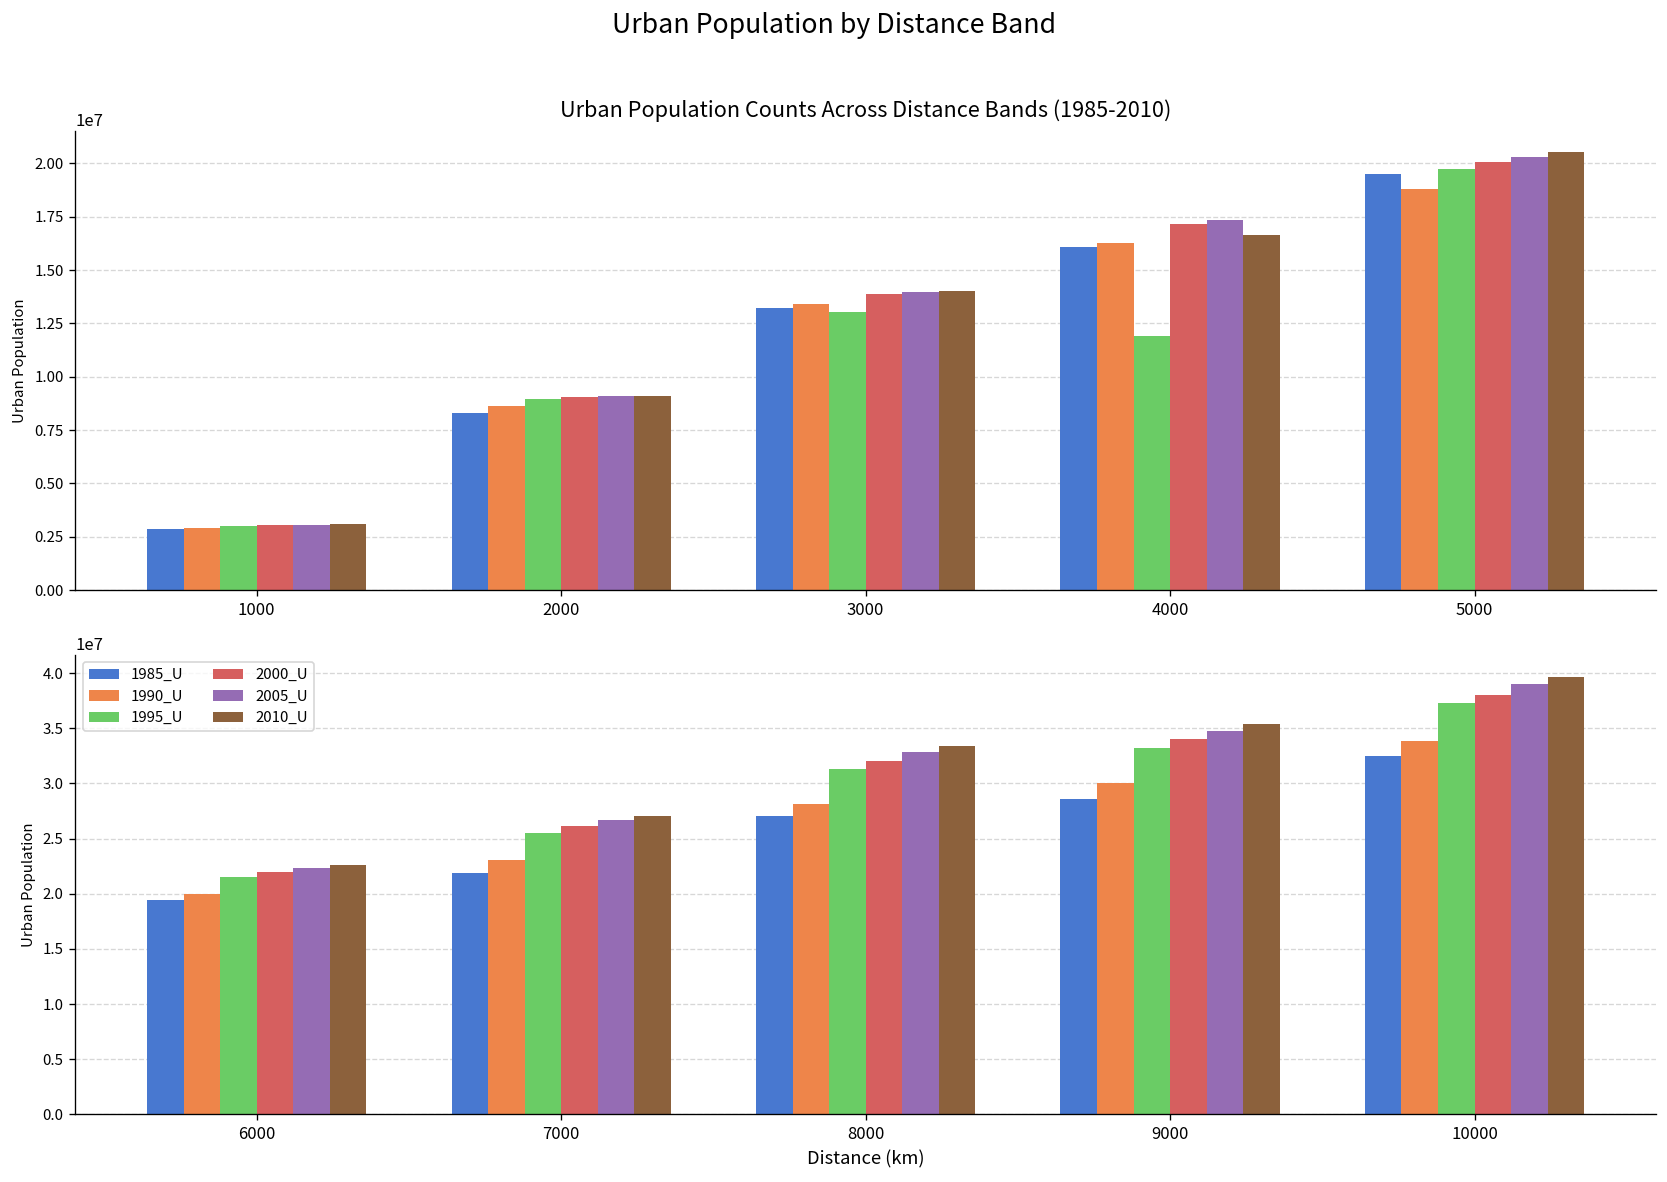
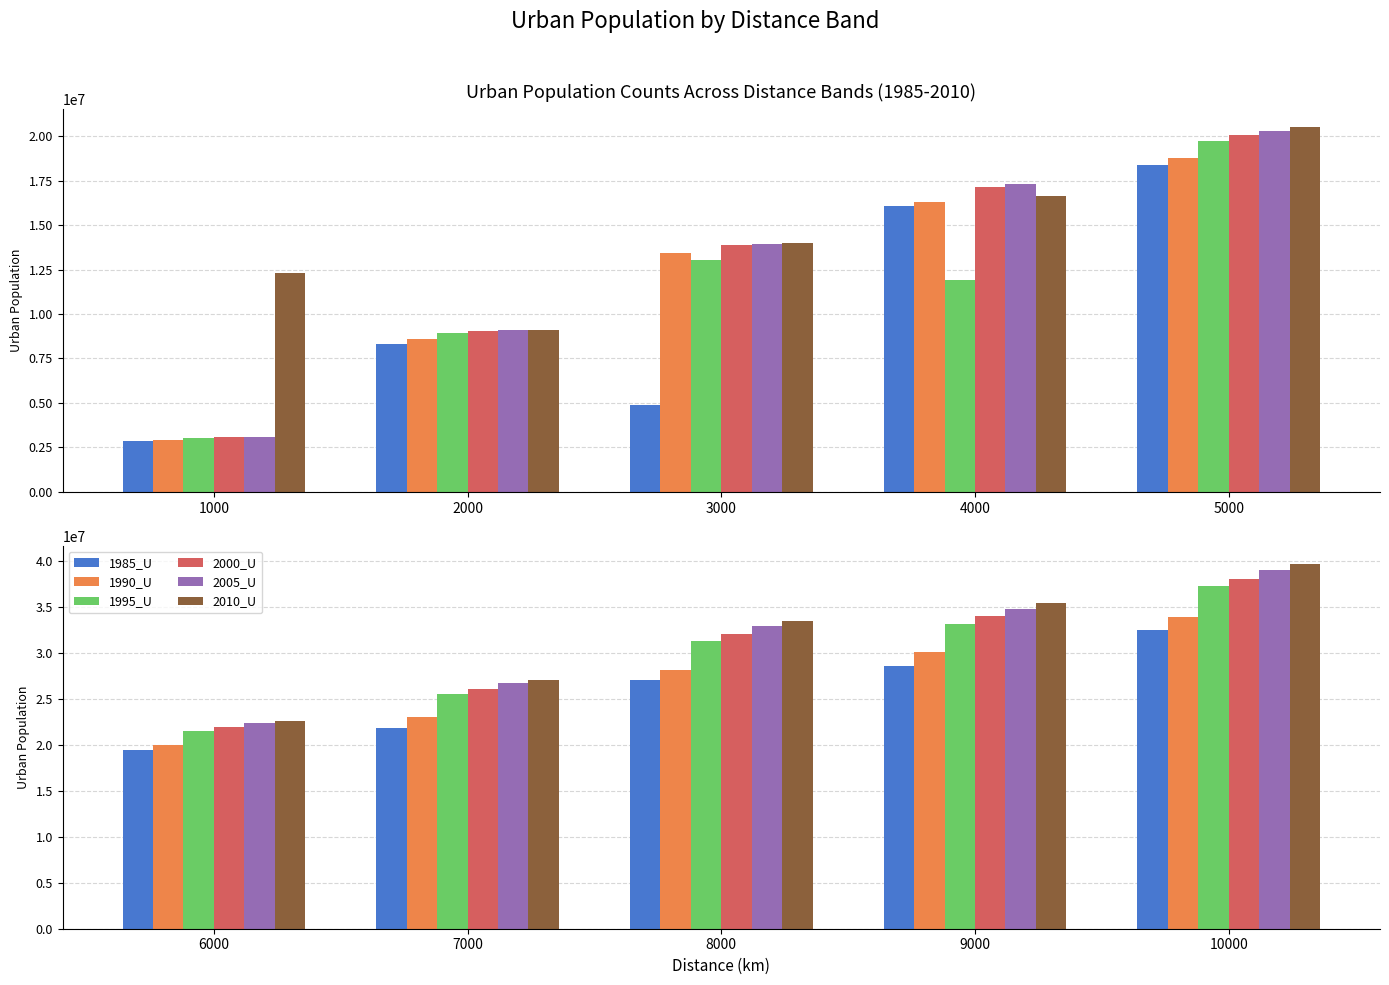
Urban Population Counts Across Distance Bands (1985-2010), 2010_U, 1000: 3100000 -> 12300000
Urban Population Counts Across Distance Bands (1985-2010), 1985_U, 3000: 13200000 -> 4900000
Urban Population Counts Across Distance Bands (1985-2010), 1985_U, 5000: 19500000 -> 18400000
